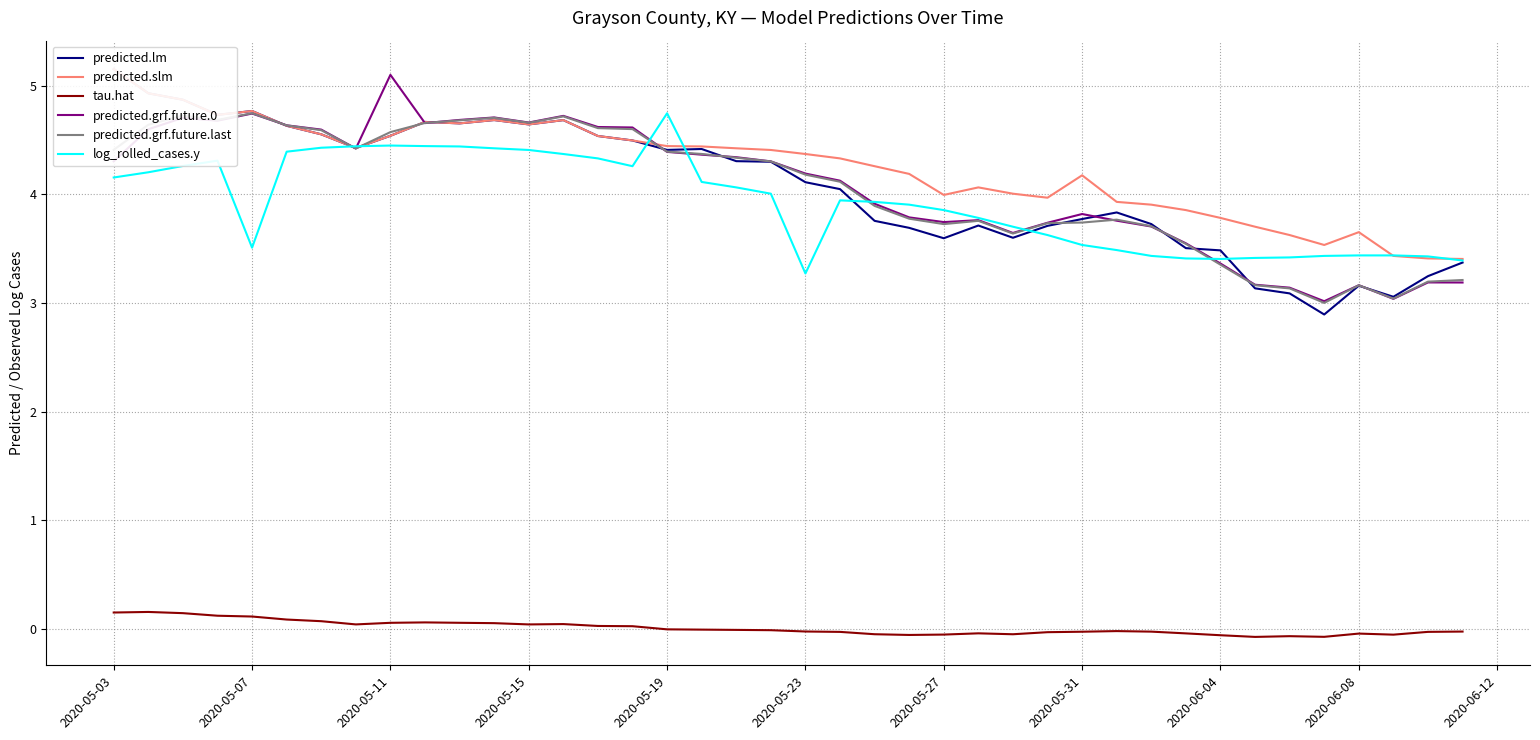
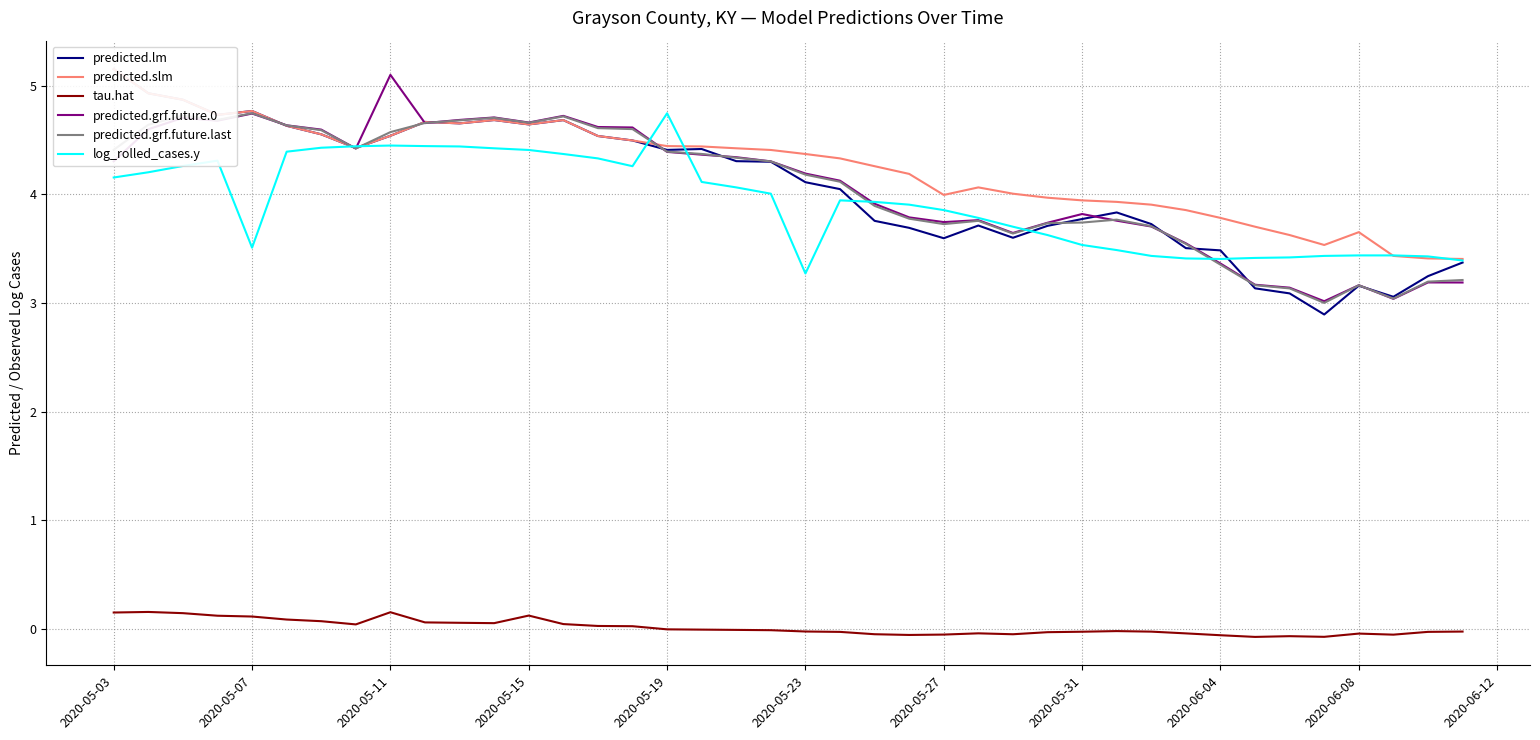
tau.hat, 2020-05-11: 0.05 -> 0.15
tau.hat, 2020-05-15: 0.04 -> 0.12
predicted.slm, 2020-05-31: 4.18 -> 3.95
